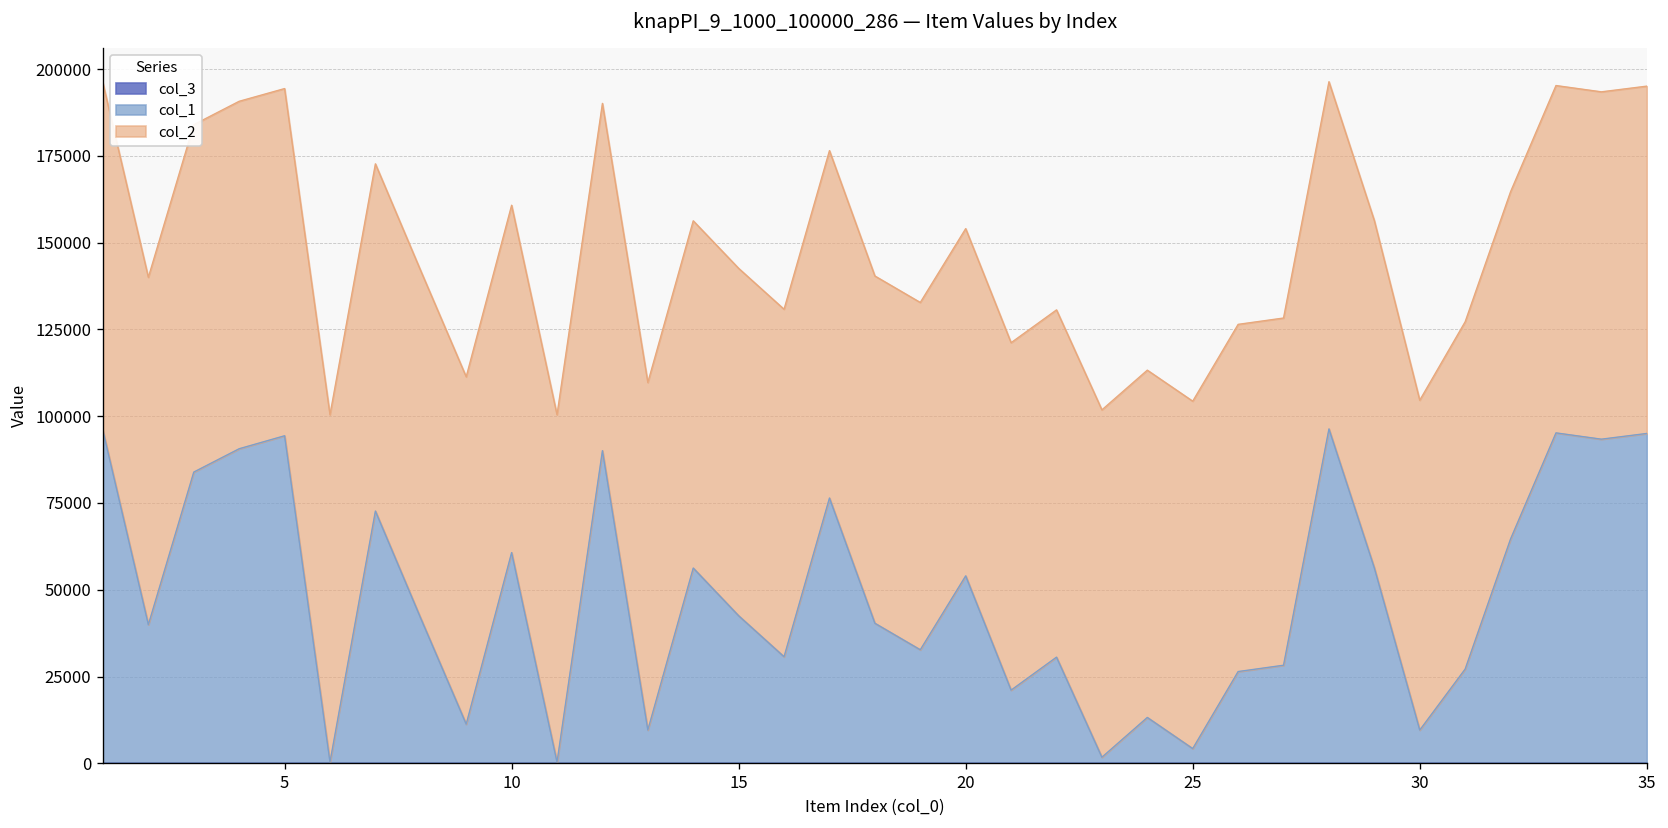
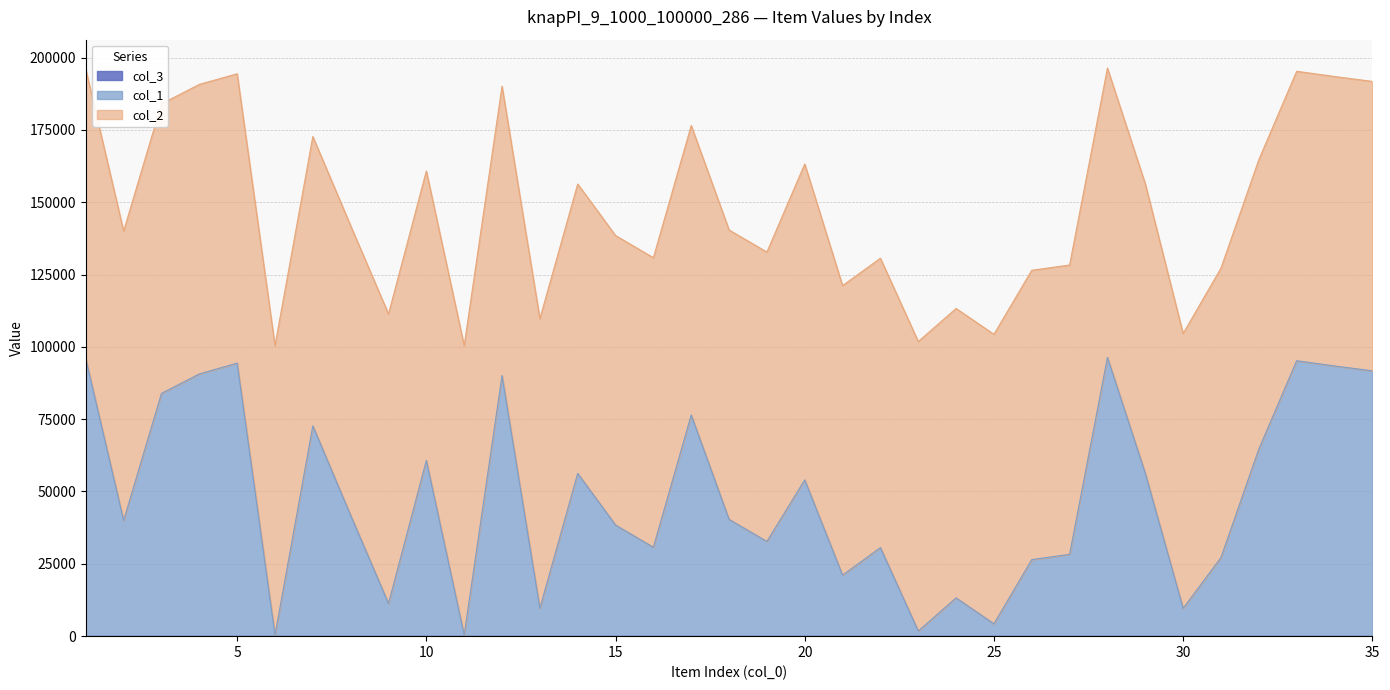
col_1, 15: 43000 -> 38000
col_2, 20: 100000 -> 109000
col_1, 35: 95000 -> 92000
